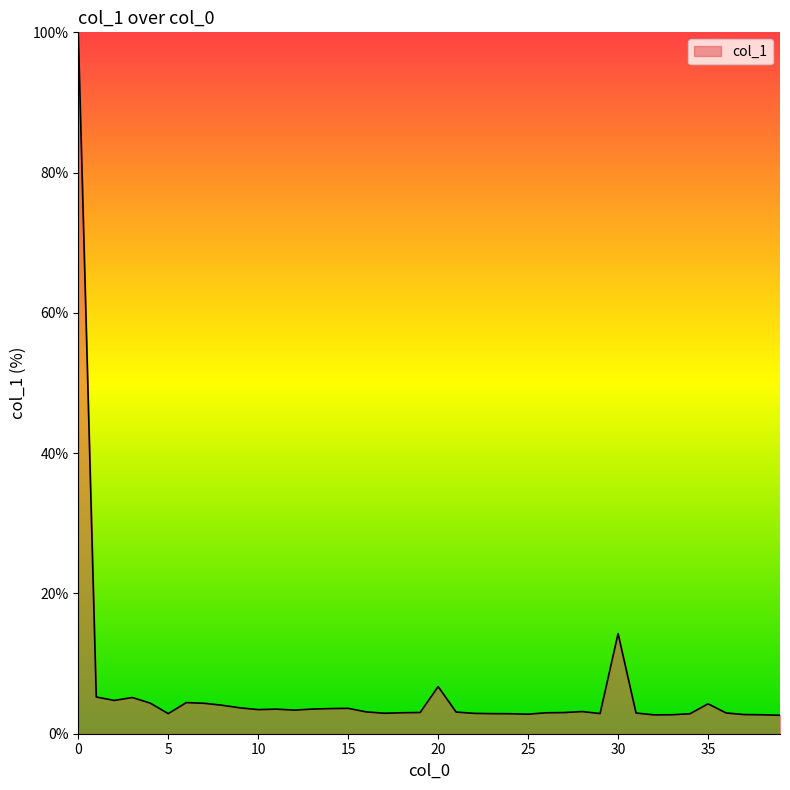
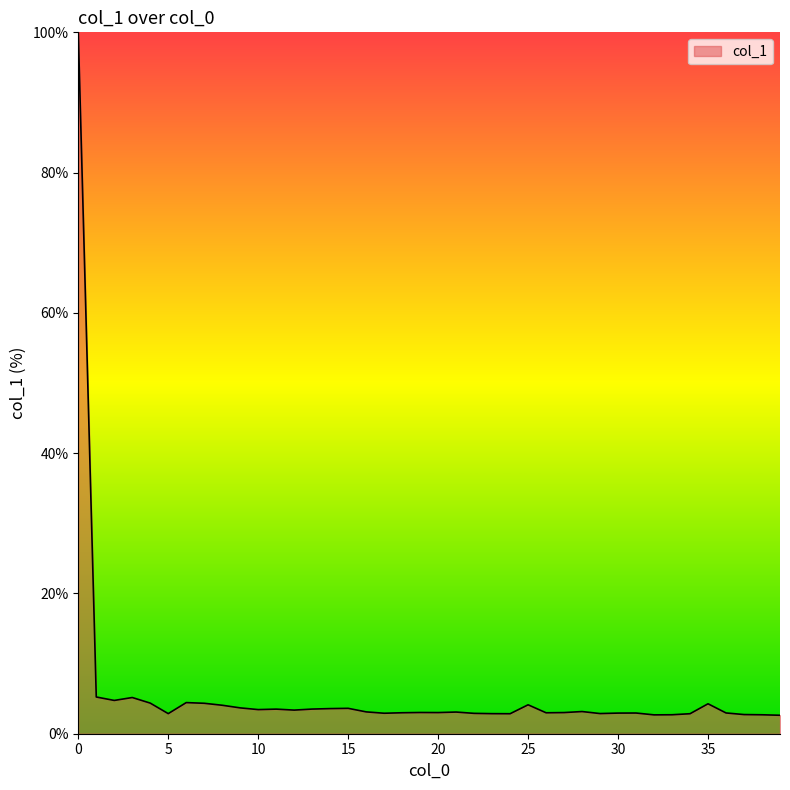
20: 7% -> 3%
25: 3% -> 4%
30: 14% -> 3%
